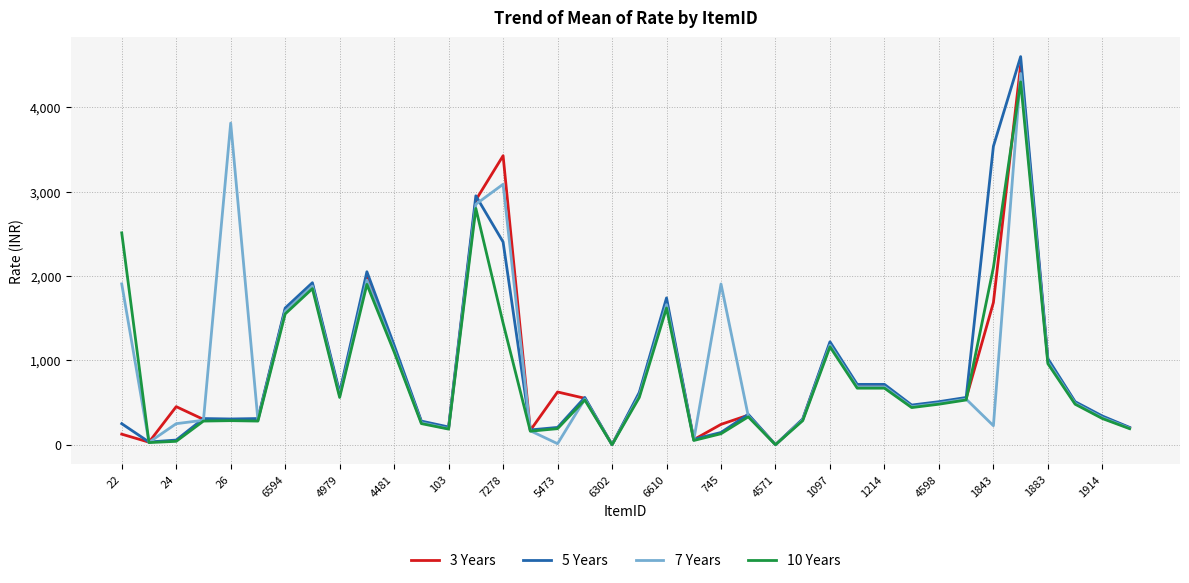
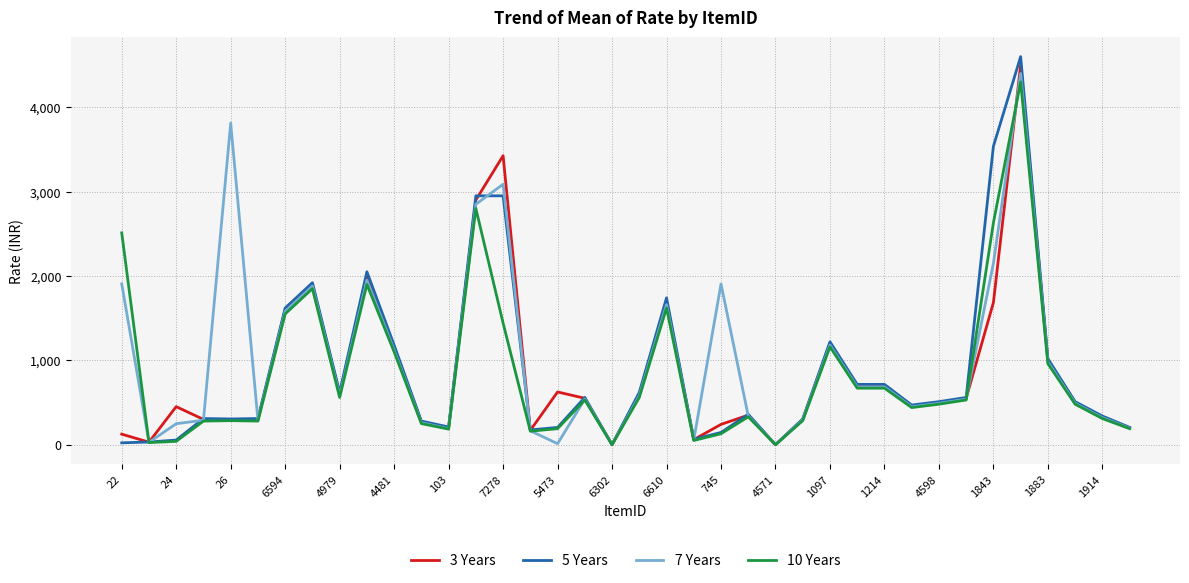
5 Years, 22: 200 -> 0
5 Years, 7278: 2,400 -> 3,000
7 Years, 1843: 200 -> 2,200
10 Years, 1843: 2,100 -> 2,600
